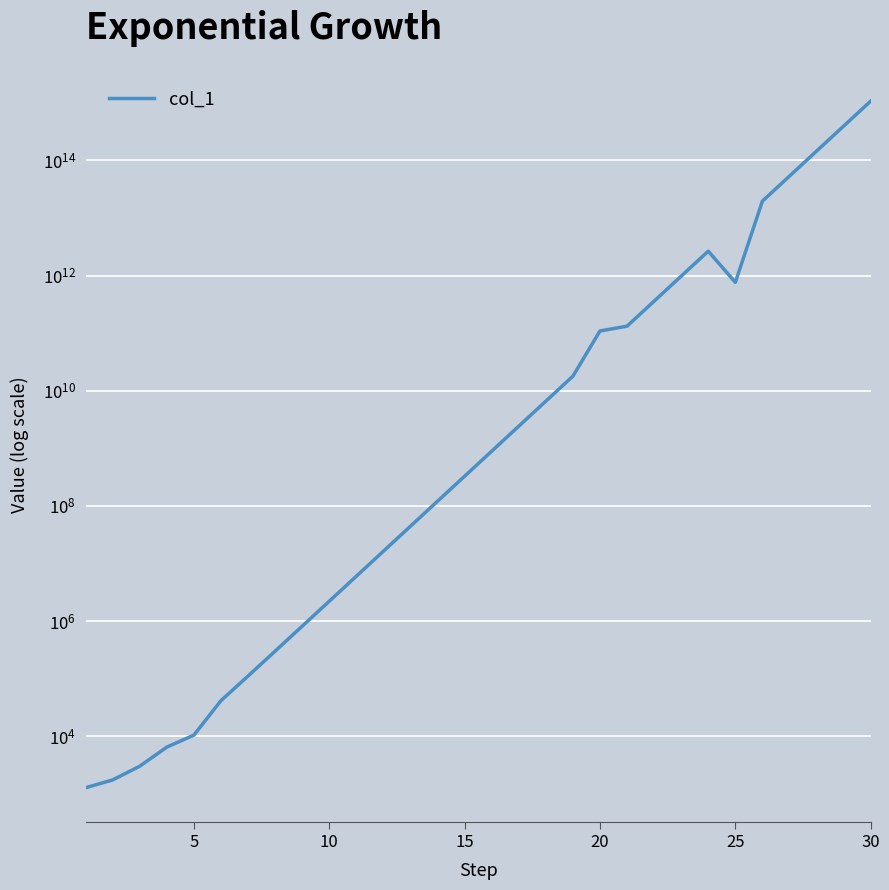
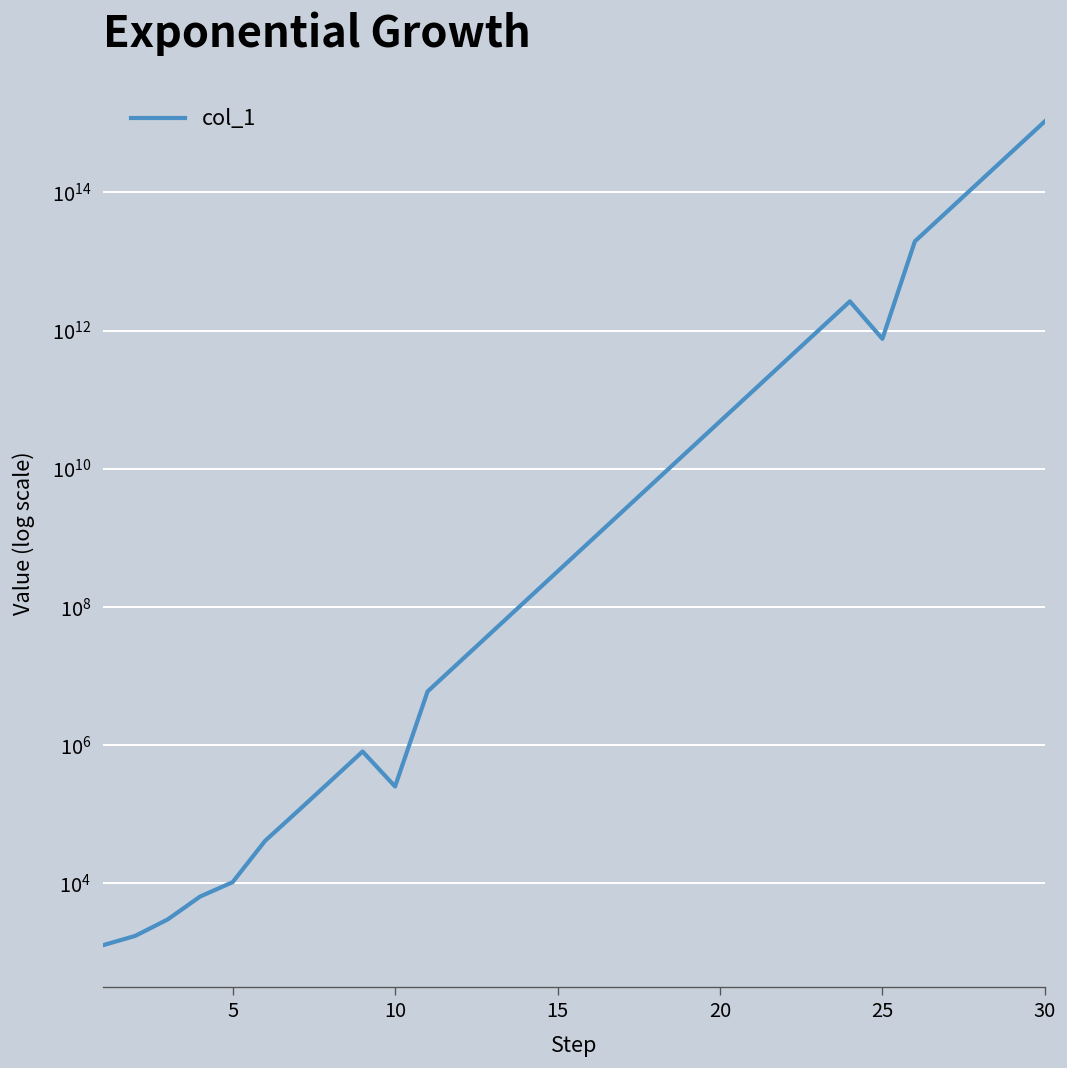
10: 2200000 -> 300000
20: 110000000000 -> 50000000000
